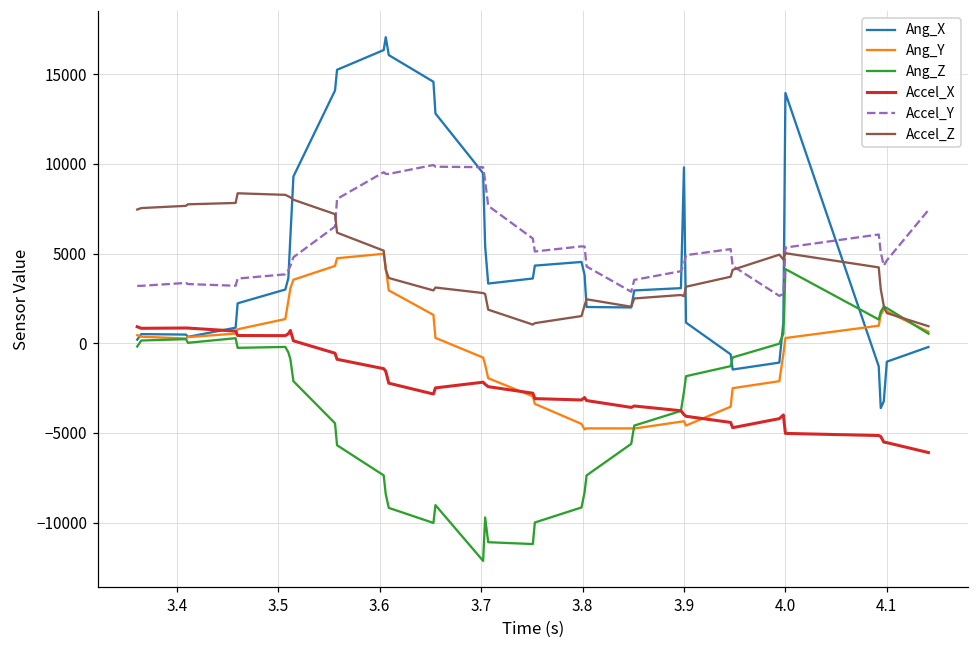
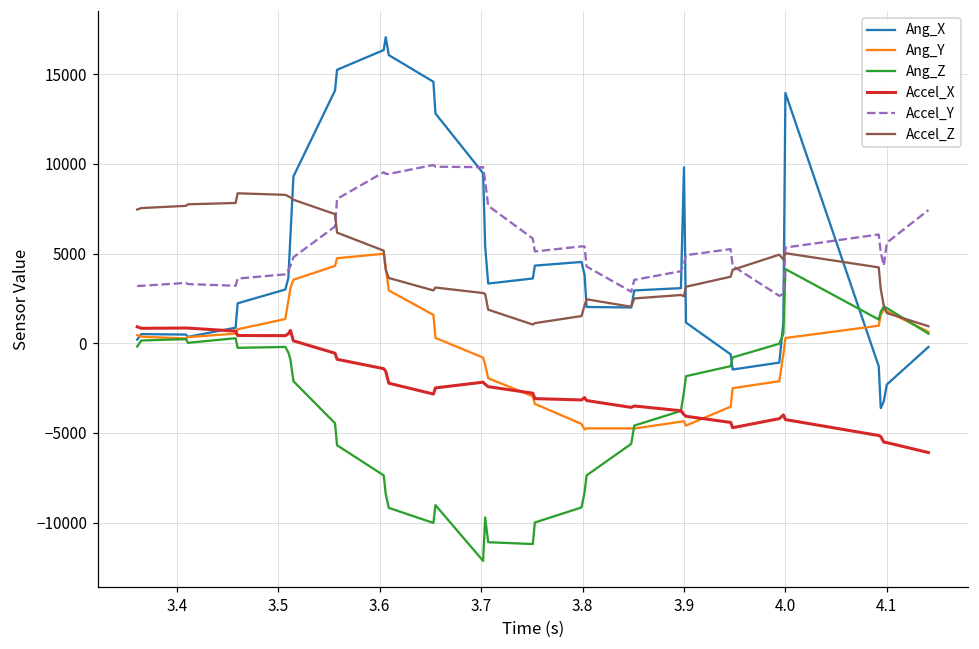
Accel_X, 4.0: -5000 -> -4300
Ang_X, 4.1: -1000 -> -2300
Accel_Y, 4.1: 4600 -> 5600
